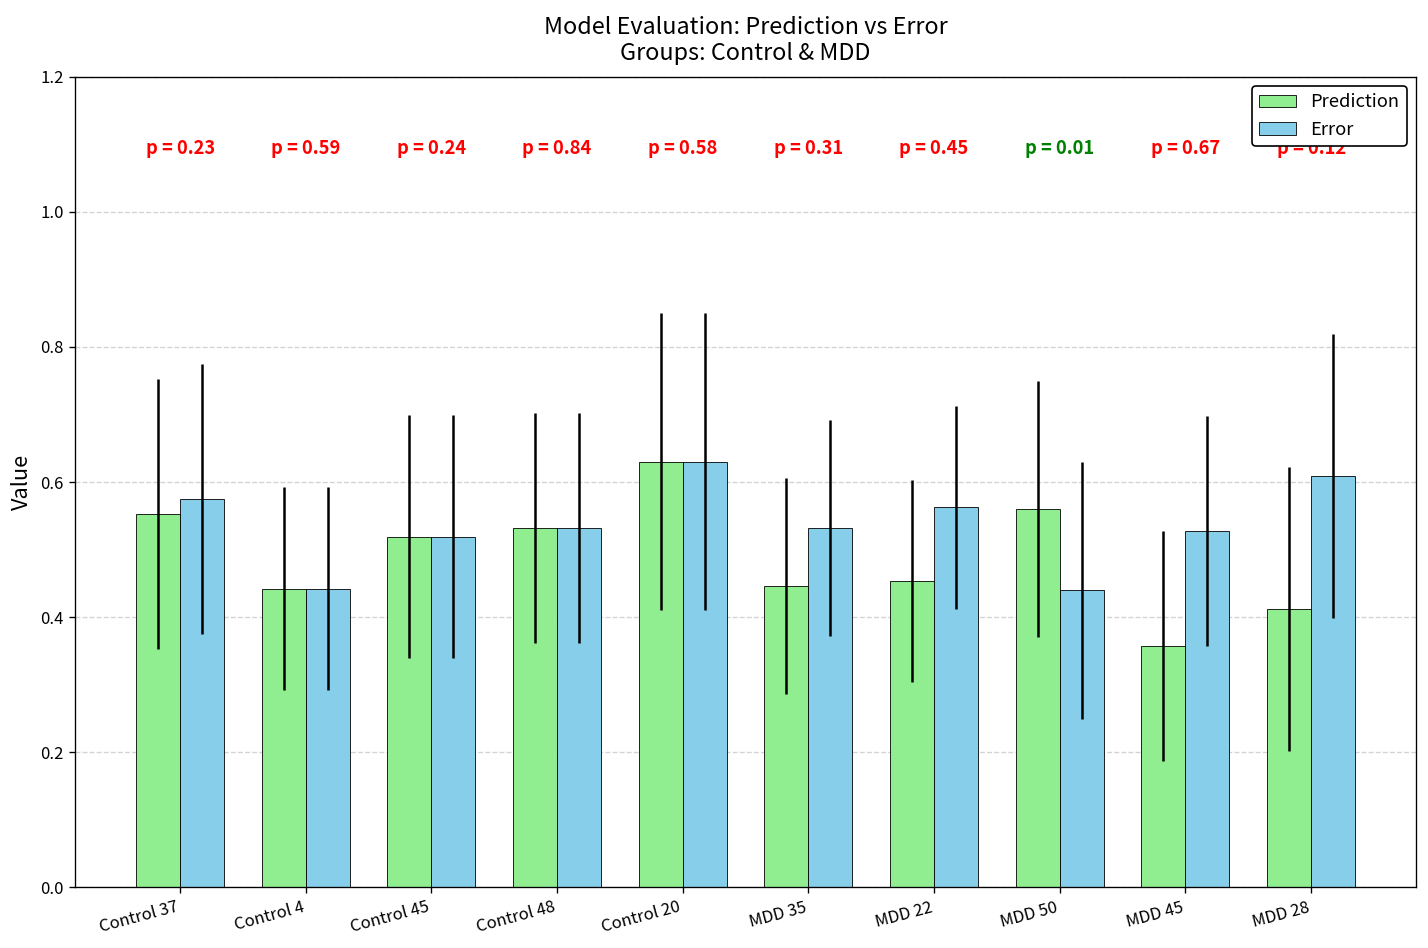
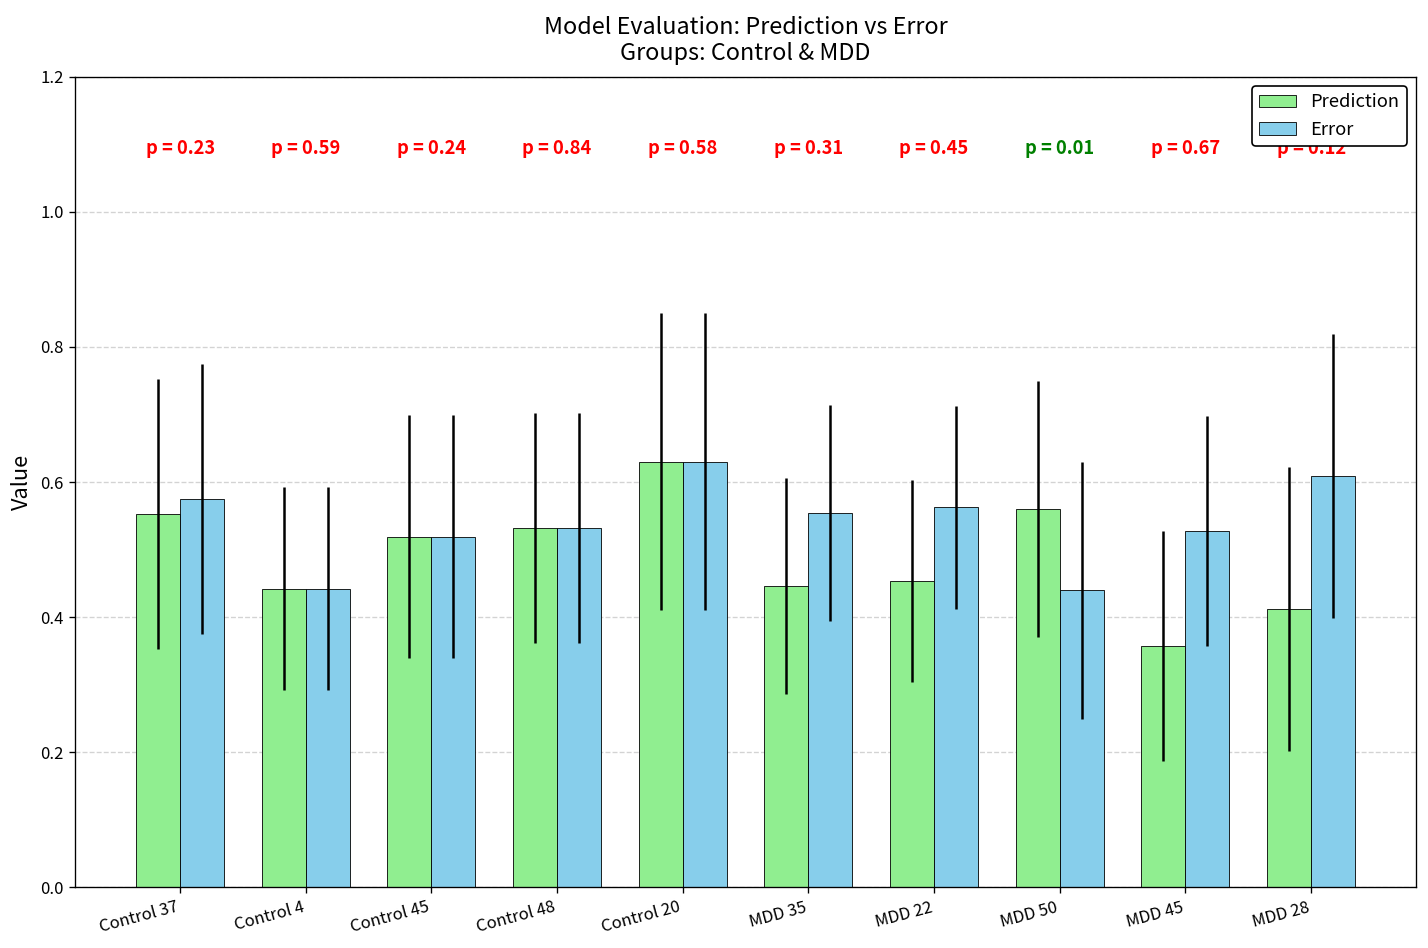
Error, MDD 35: 0.53 -> 0.55
